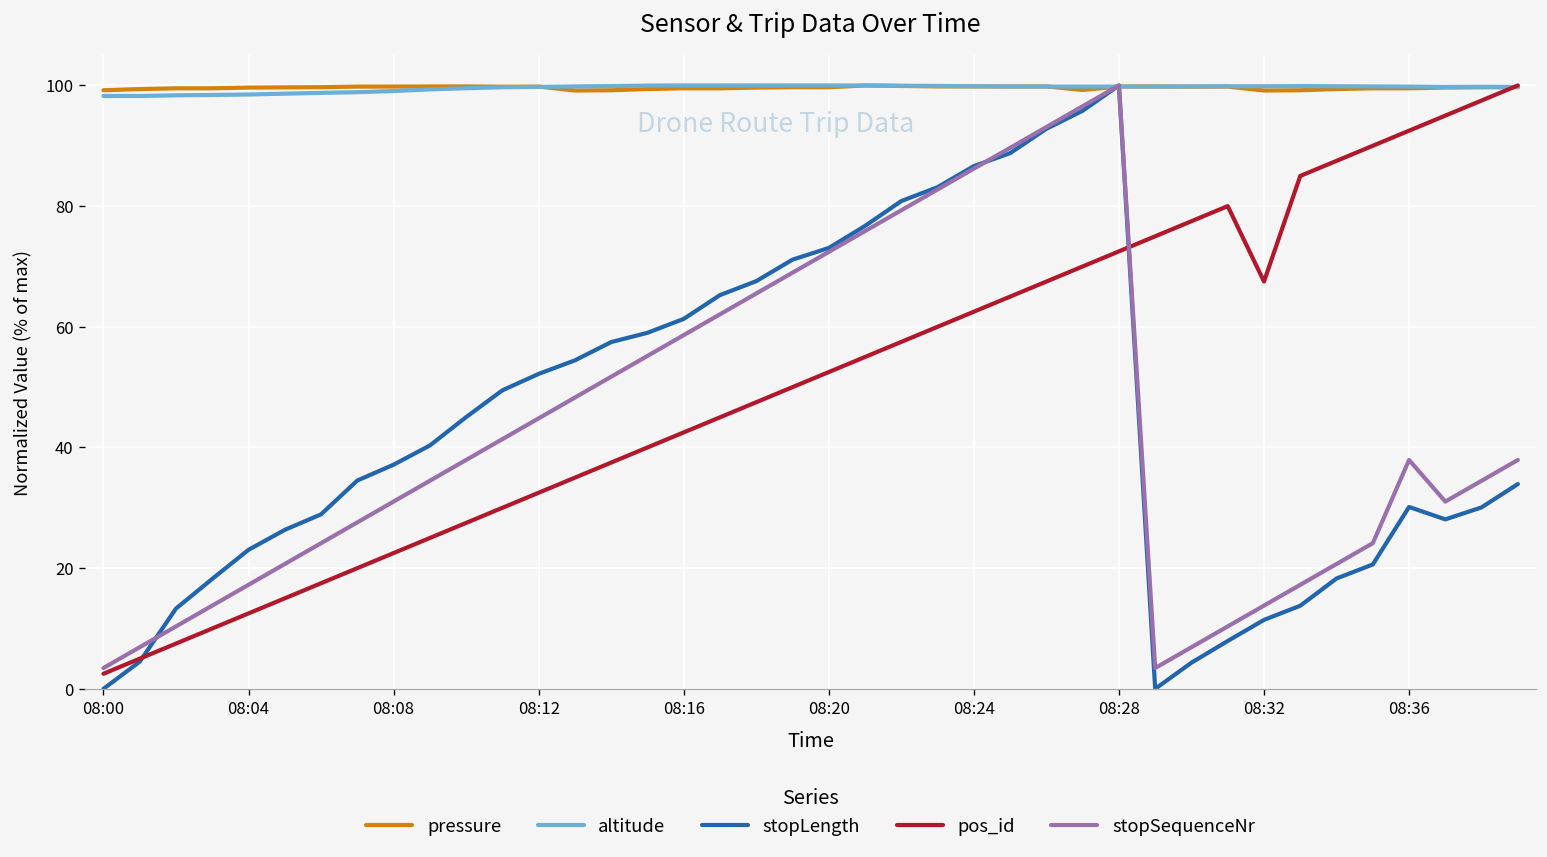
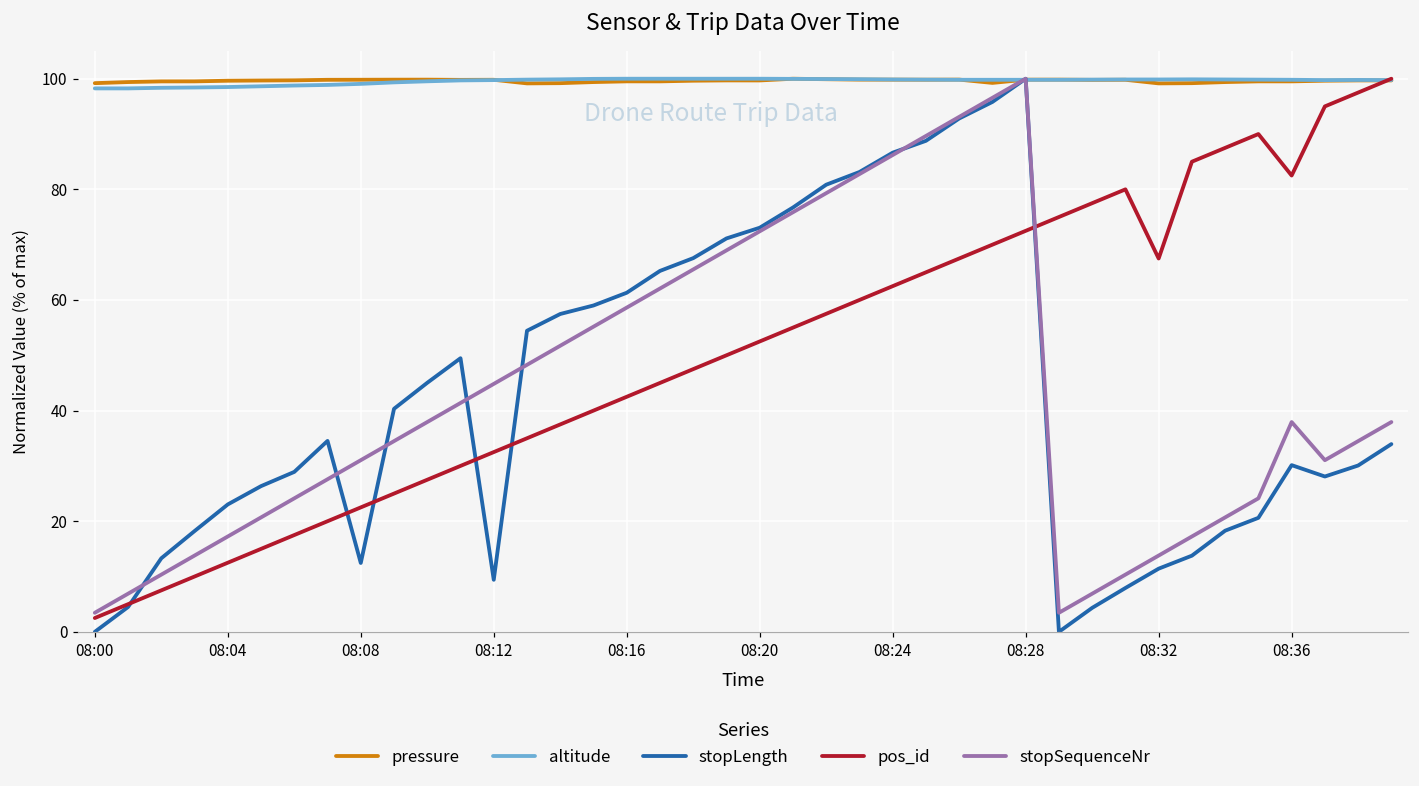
stopLength, 08:08: 37 -> 12
stopLength, 08:12: 52 -> 9
pos_id, 08:36: 93 -> 83
